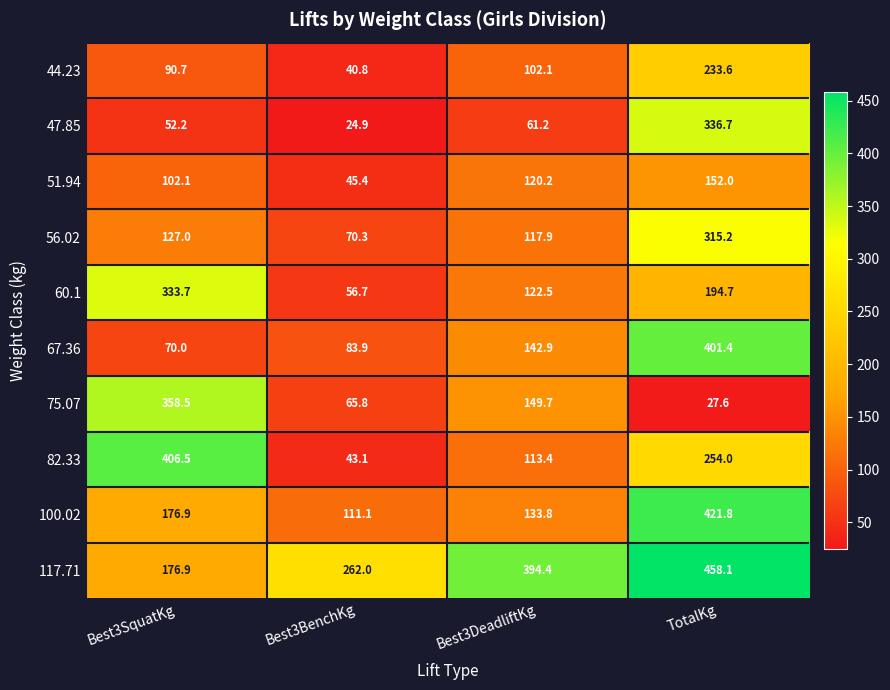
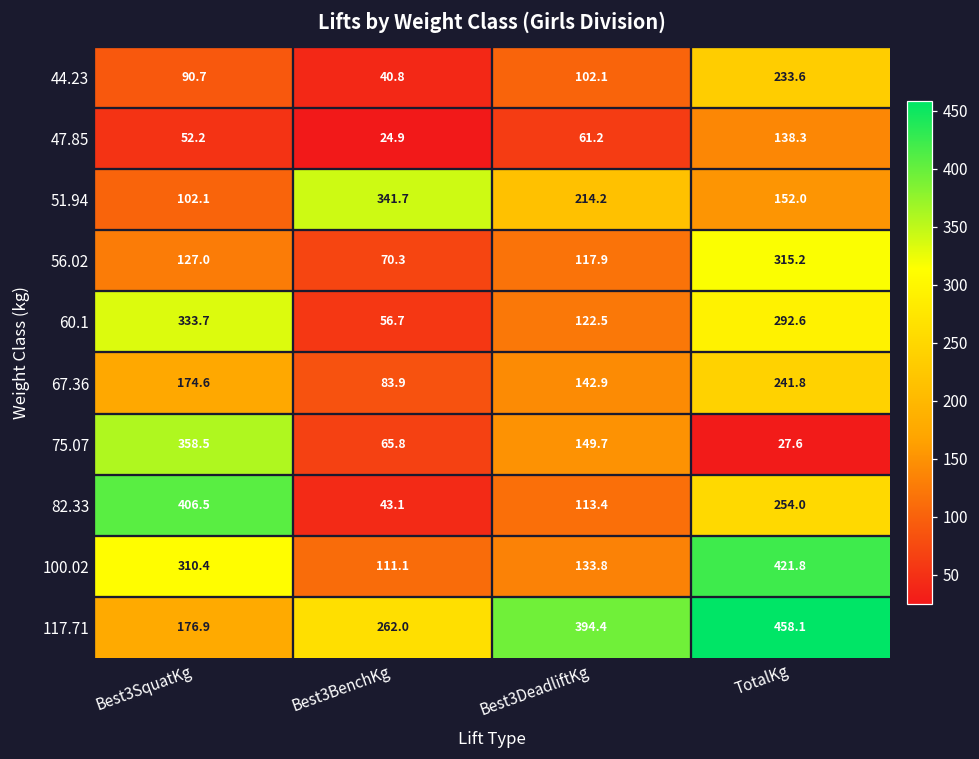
47.85, TotalKg: 336.7 -> 138.3
51.94, Best3BenchKg: 45.4 -> 341.7
51.94, Best3DeadliftKg: 120.2 -> 214.2
60.1, TotalKg: 194.7 -> 292.6
67.36, Best3SquatKg: 70.0 -> 174.6
67.36, TotalKg: 401.4 -> 241.8
100.02, Best3SquatKg: 176.9 -> 310.4
